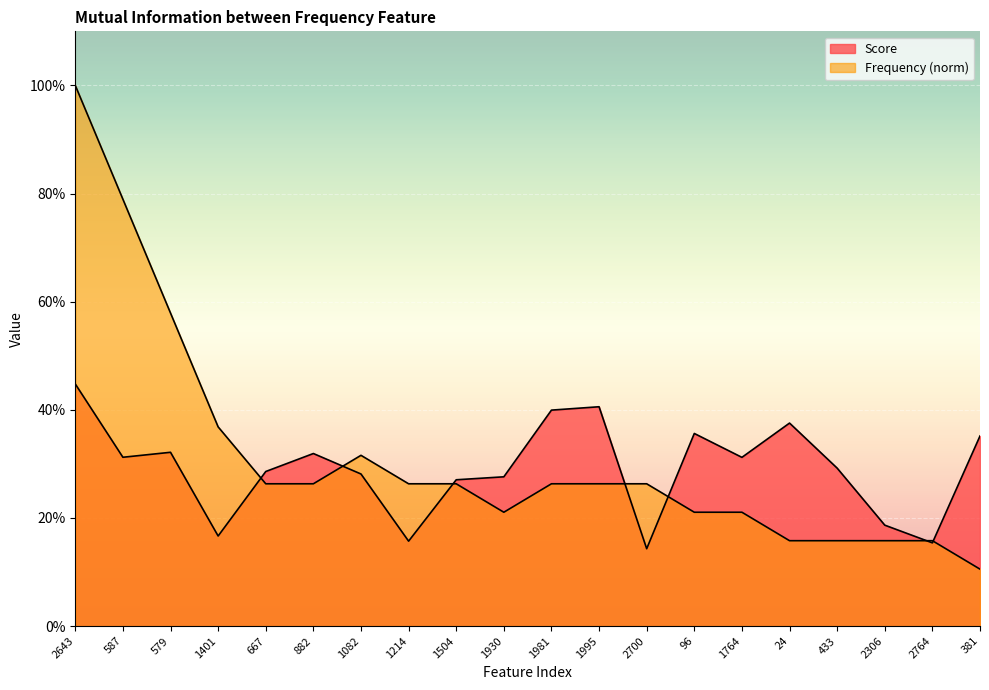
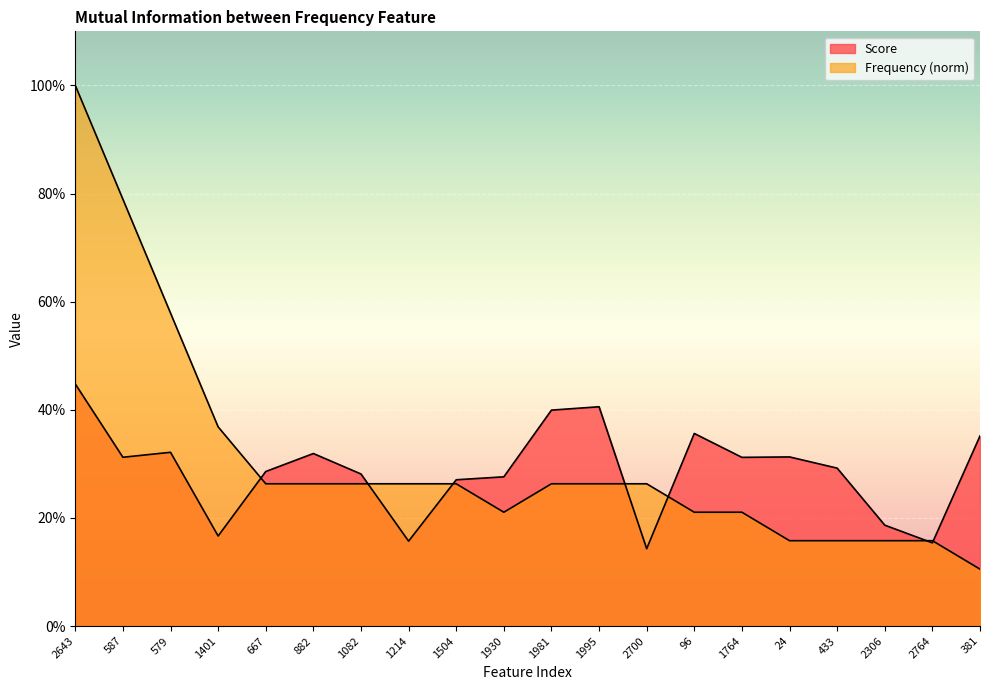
Frequency (norm), 1082: 32% -> 26%
Score, 24: 38% -> 31%
